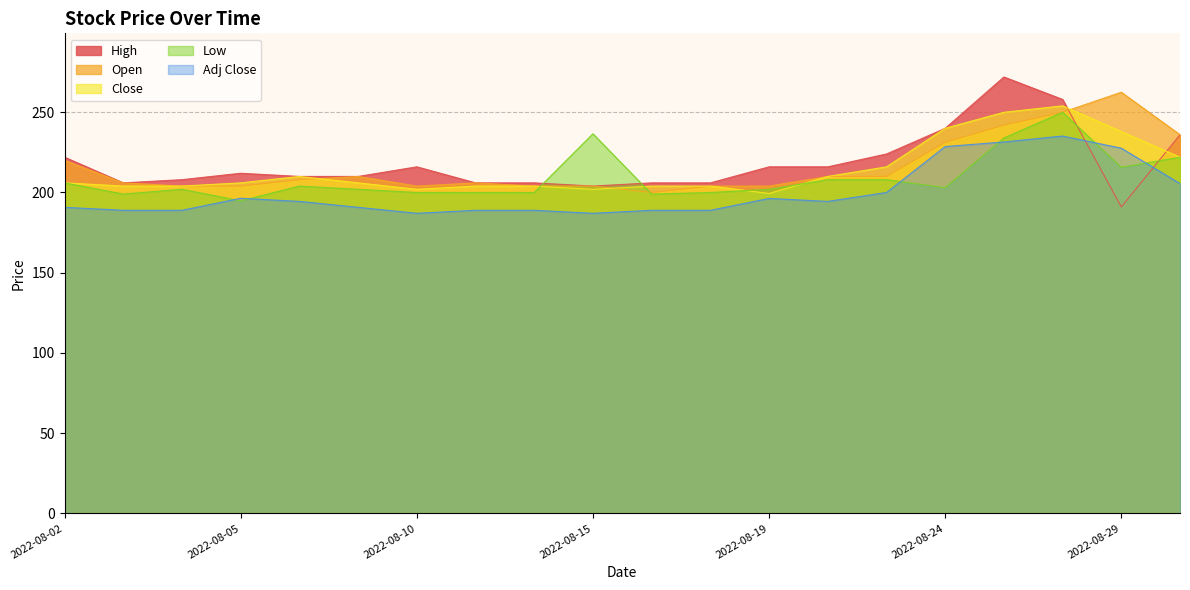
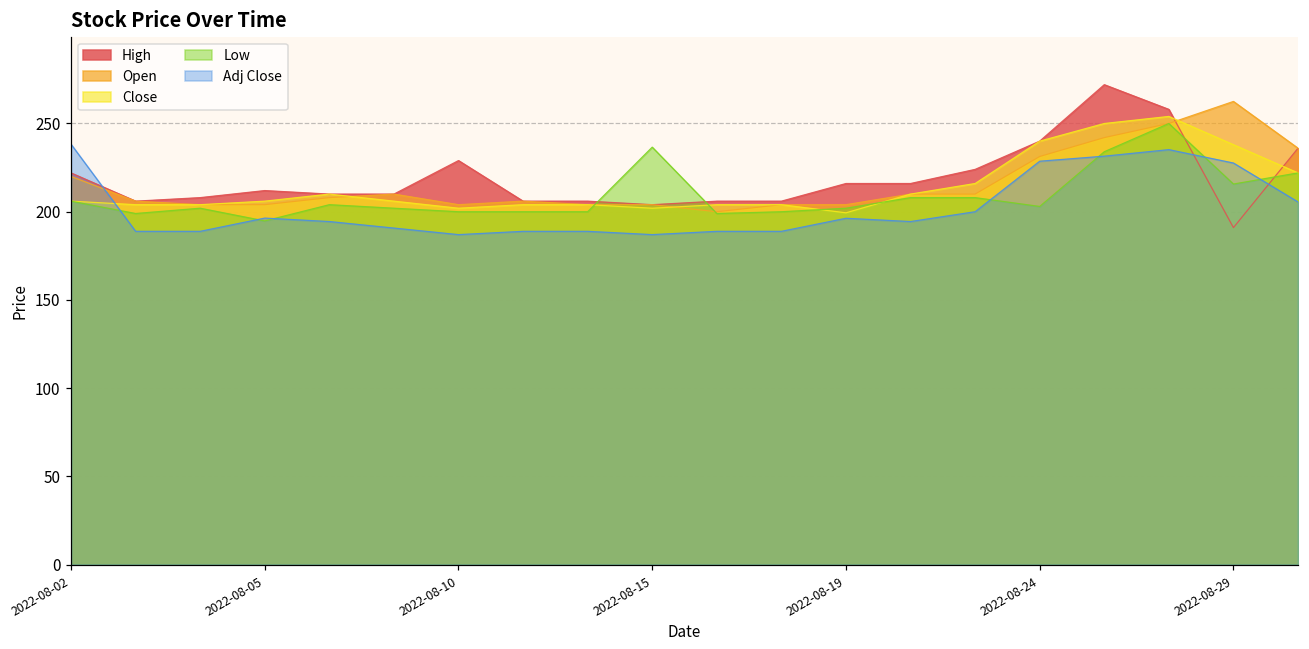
Adj Close, 2022-08-02: 191 -> 238
High, 2022-08-10: 216 -> 229
